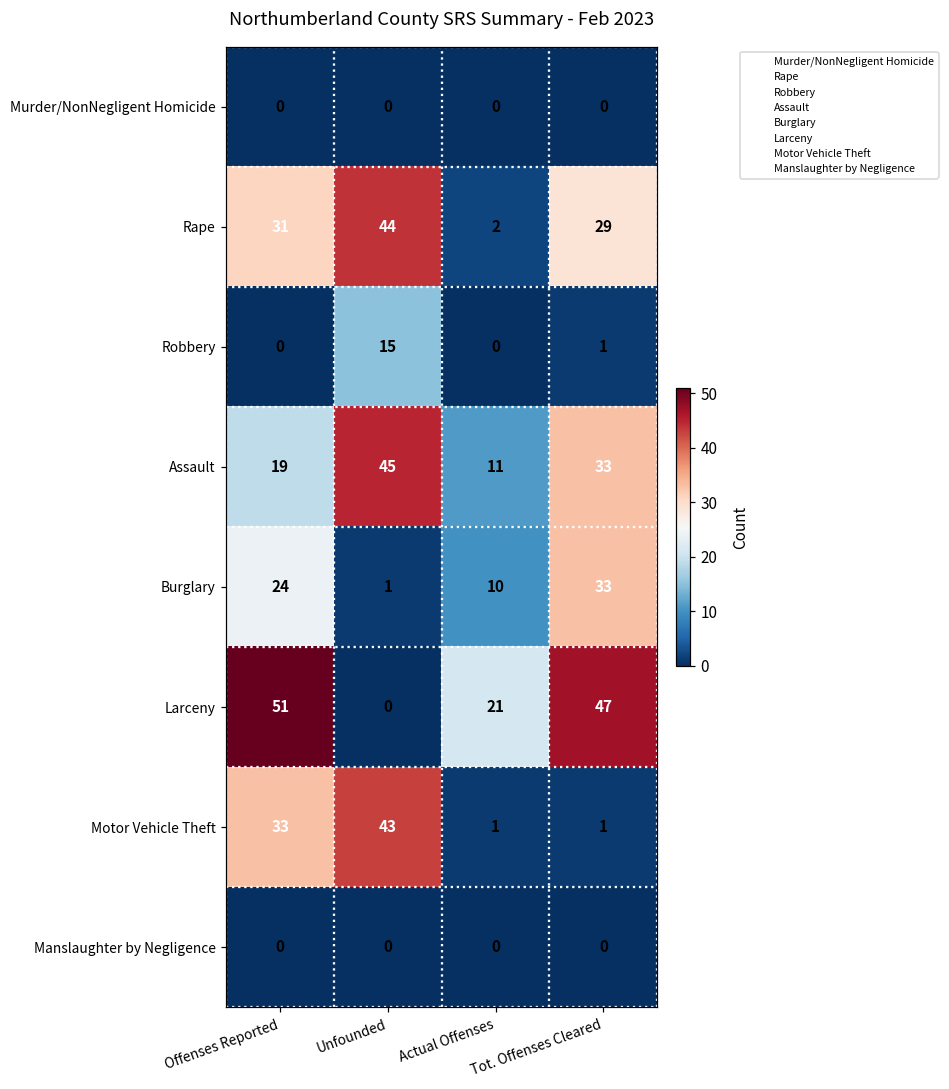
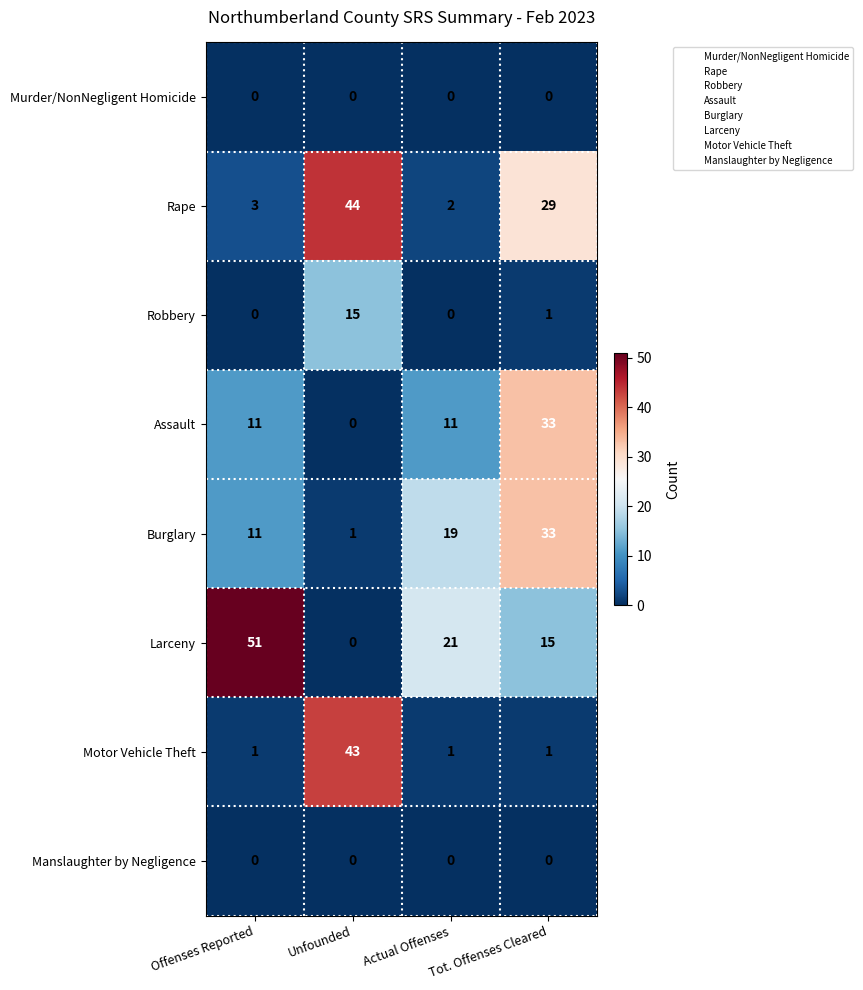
Rape, Offenses Reported: 31 -> 3
Assault, Offenses Reported: 19 -> 11
Assault, Unfounded: 45 -> 0
Burglary, Offenses Reported: 24 -> 11
Burglary, Actual Offenses: 10 -> 19
Larceny, Tot. Offenses Cleared: 47 -> 15
Motor Vehicle Theft, Offenses Reported: 33 -> 1
